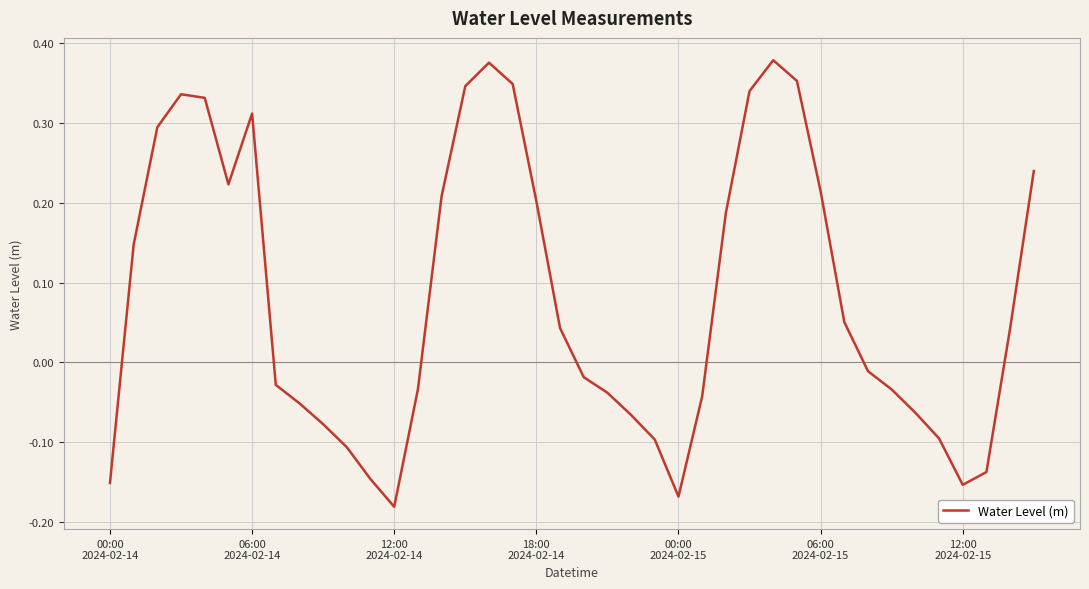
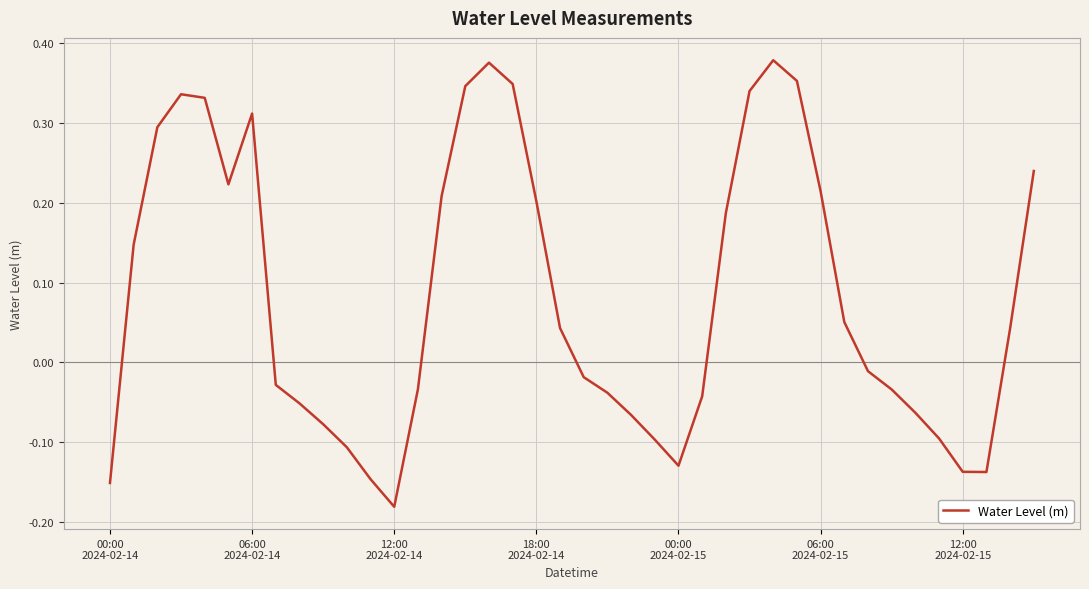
00:00 2024-02-15: -0.17 -> -0.13
12:00 2024-02-15: -0.15 -> -0.14
